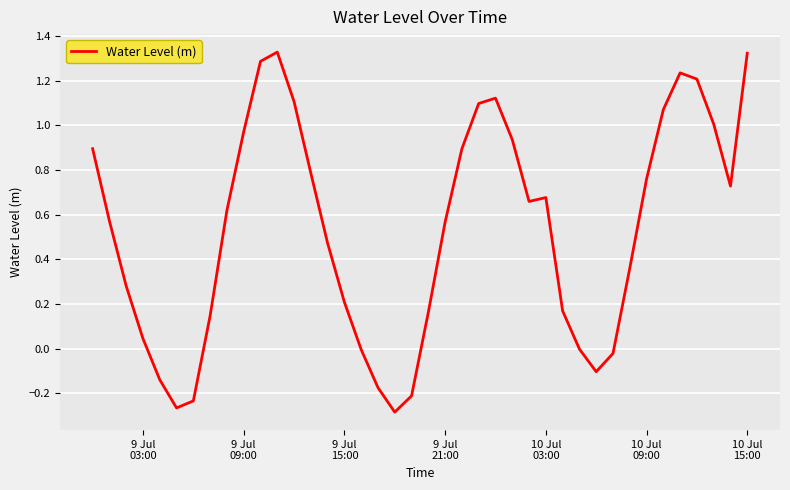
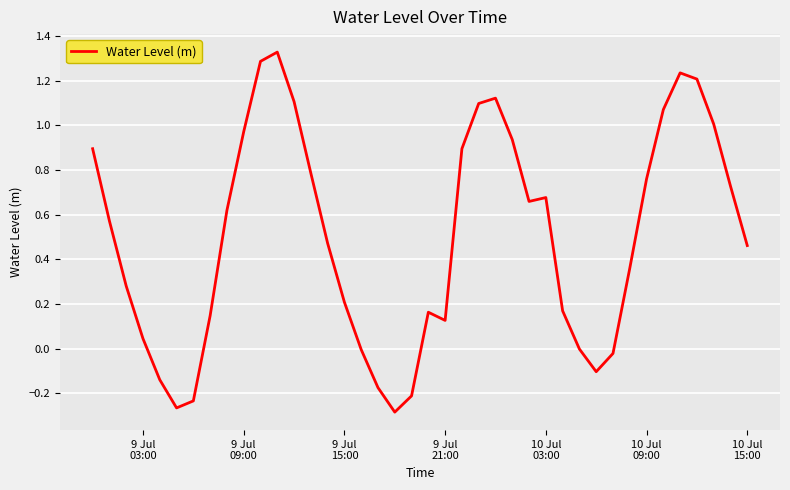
9 Jul 21:00: 0.57 -> 0.13
10 Jul 15:00: 1.32 -> 0.46
